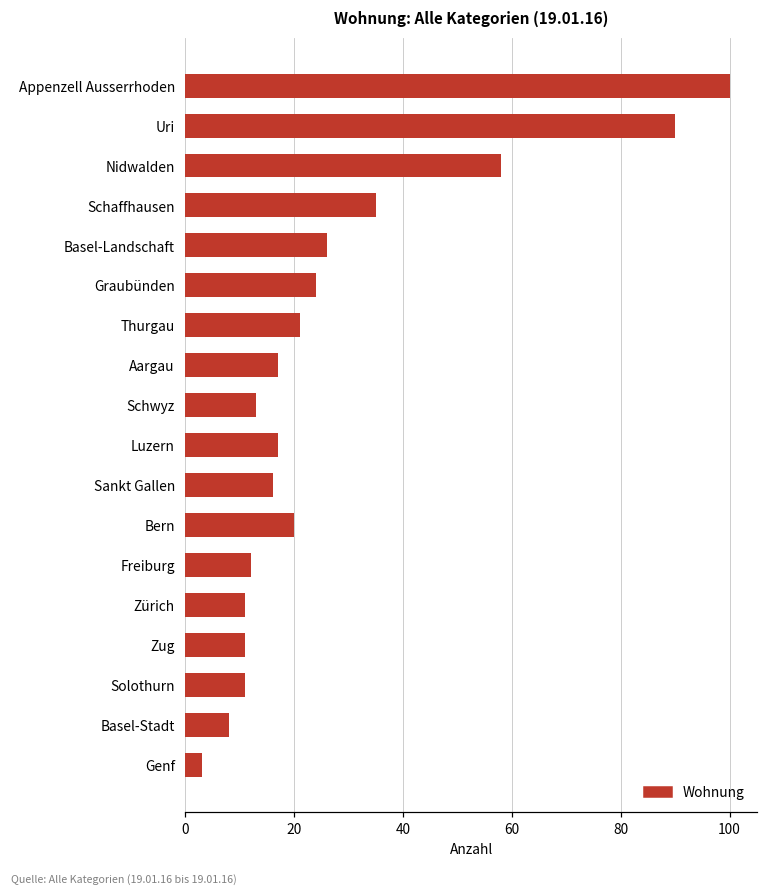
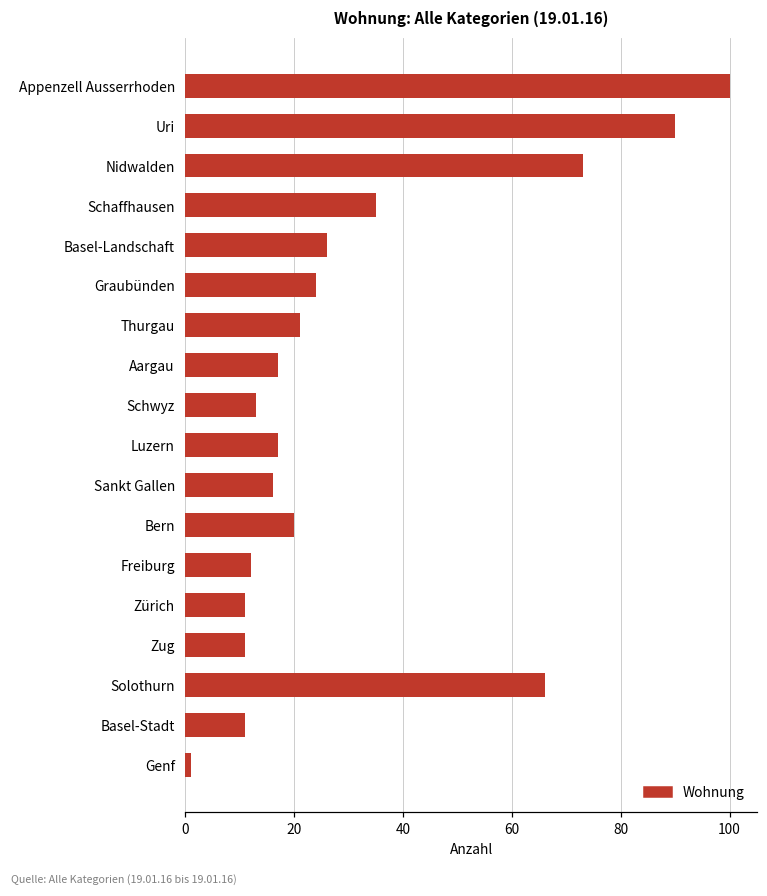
Nidwalden: 58 -> 73
Solothurn: 11 -> 66
Basel-Stadt: 8 -> 11
Genf: 3 -> 1
